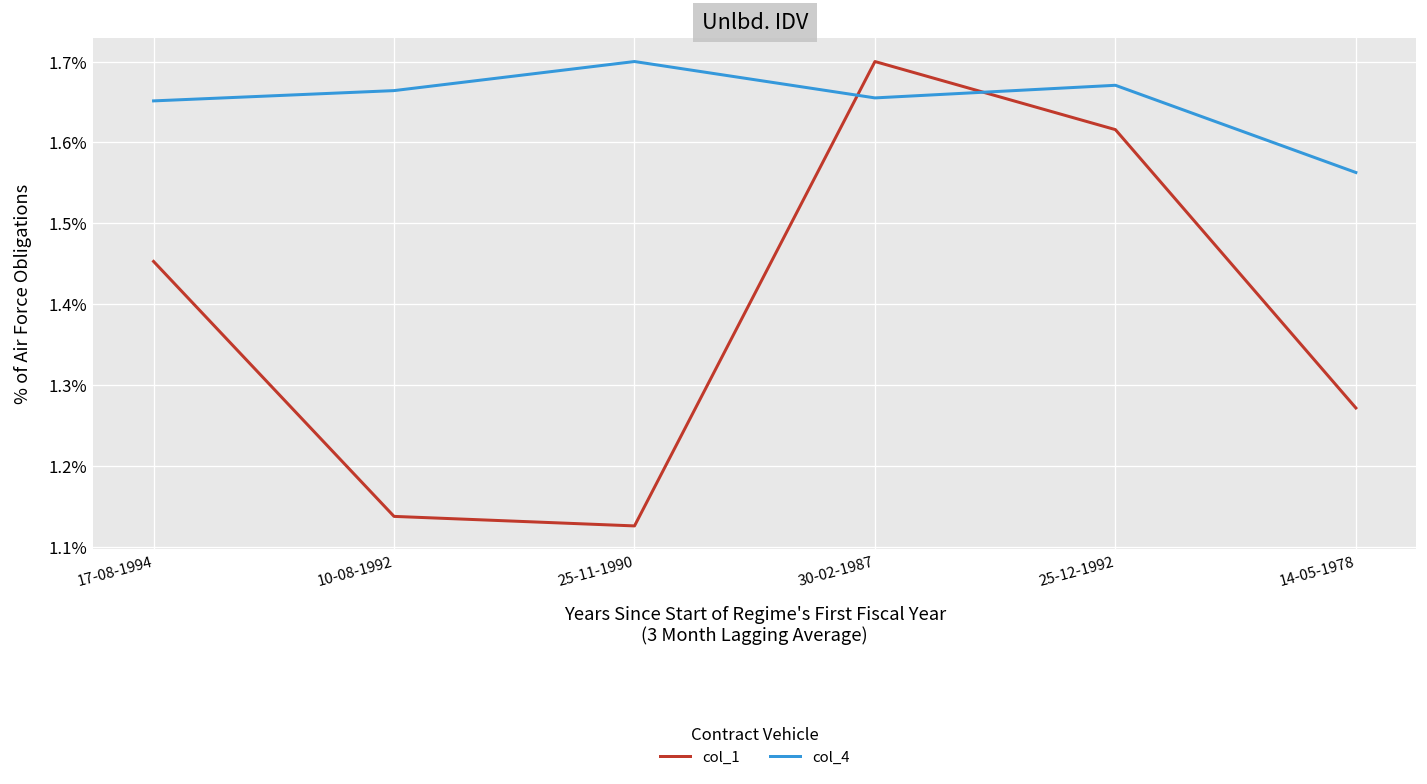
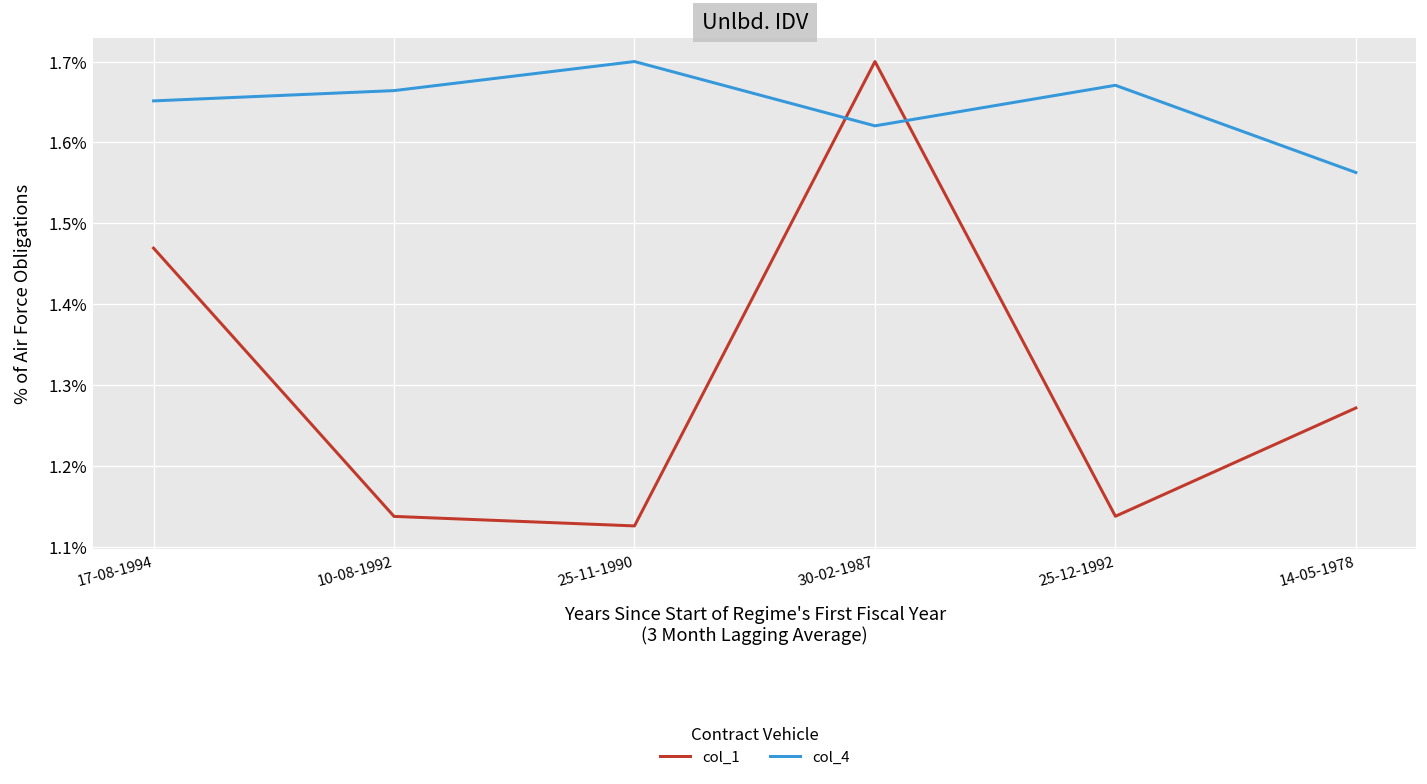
col_1, 17-08-1994: 1.45% -> 1.47%
col_4, 30-02-1987: 1.66% -> 1.62%
col_1, 25-12-1992: 1.62% -> 1.14%
